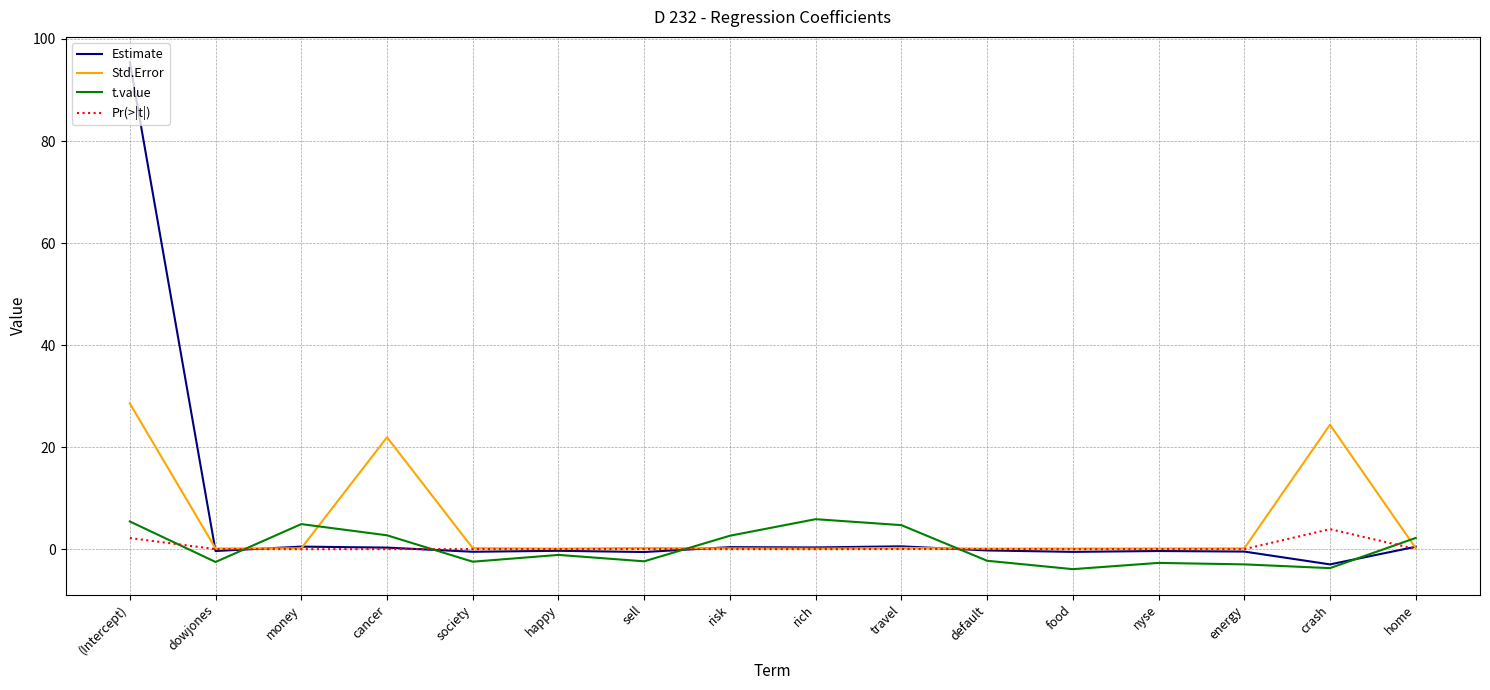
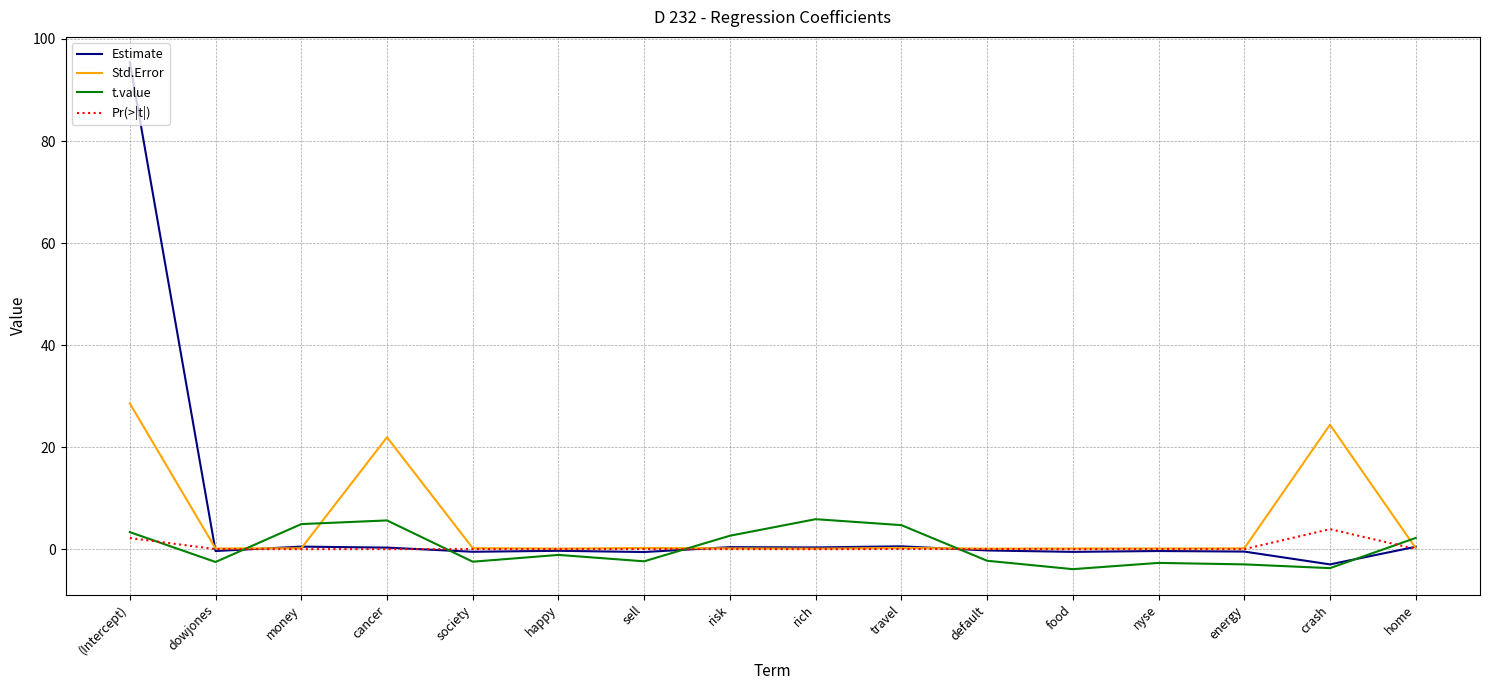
t.value, (Intercept): 5 -> 3
t.value, cancer: 3 -> 6
